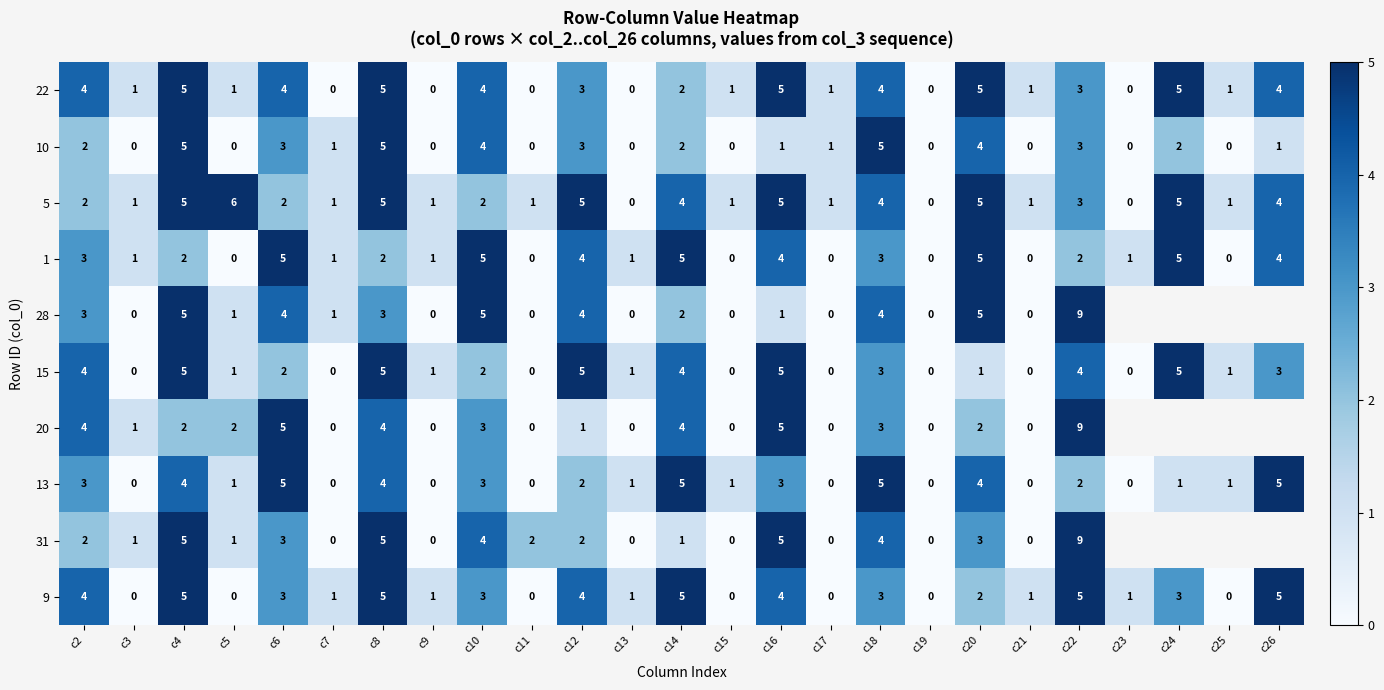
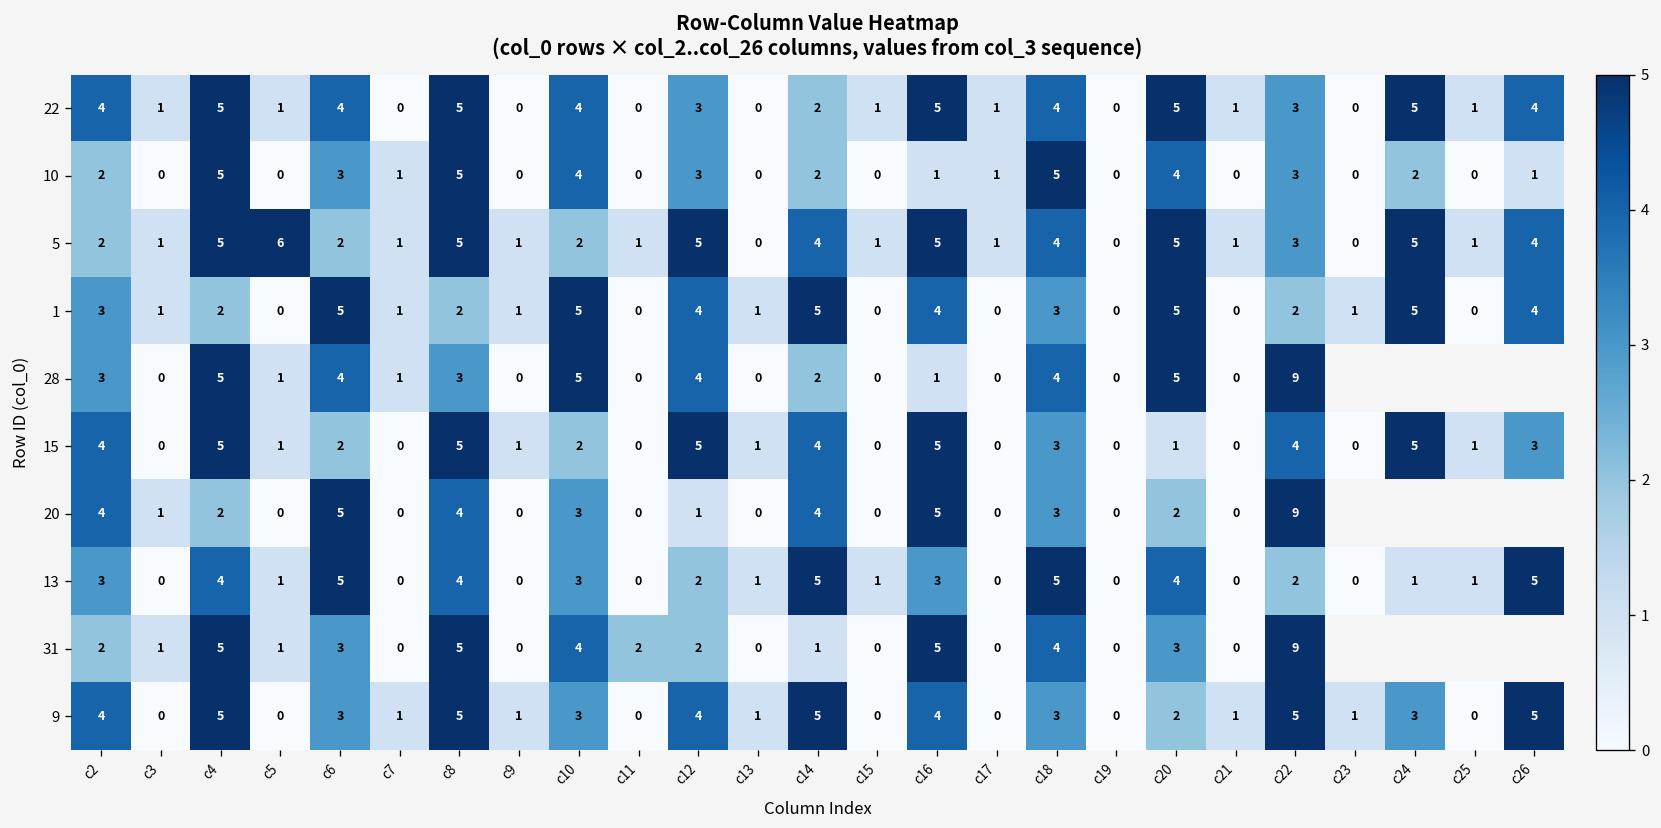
20, c5: 2 -> 0
